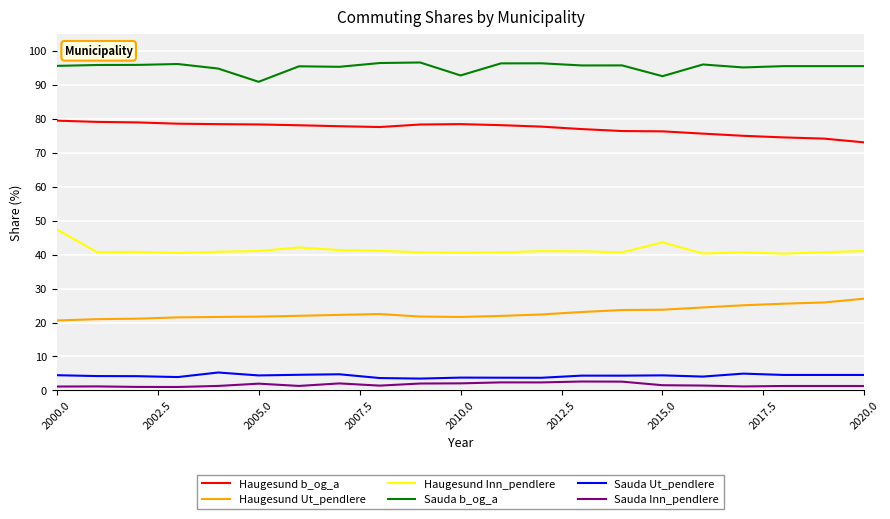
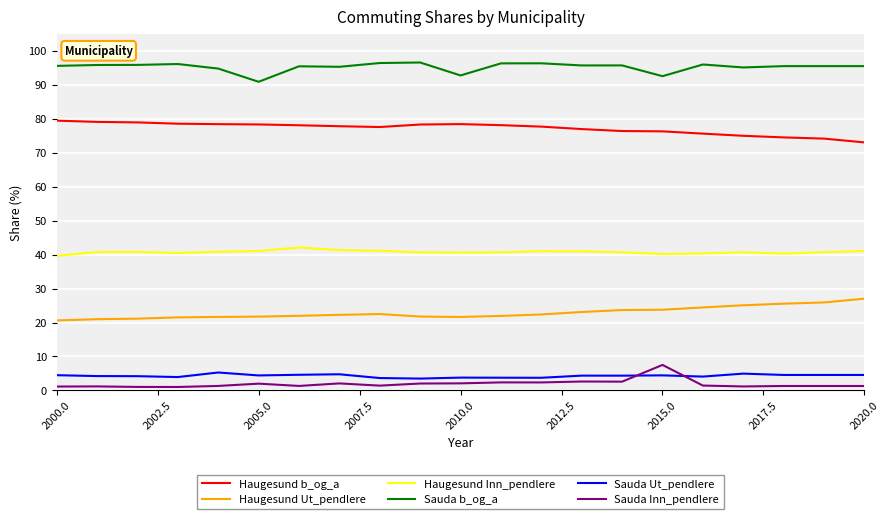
Haugesund Inn_pendlere, 2000.0: 47 -> 40
Haugesund Inn_pendlere, 2015.0: 44 -> 40
Sauda Inn_pendlere, 2015.0: 2 -> 8
